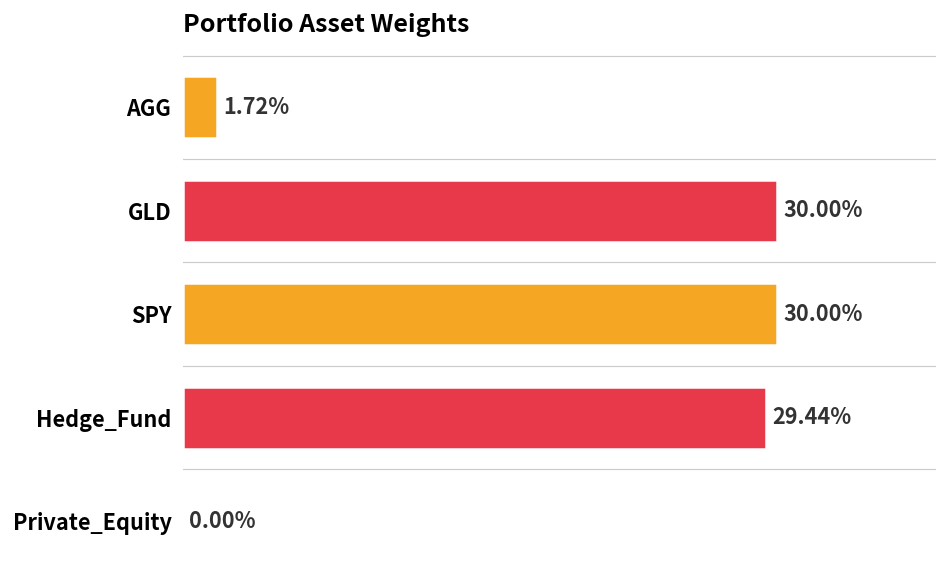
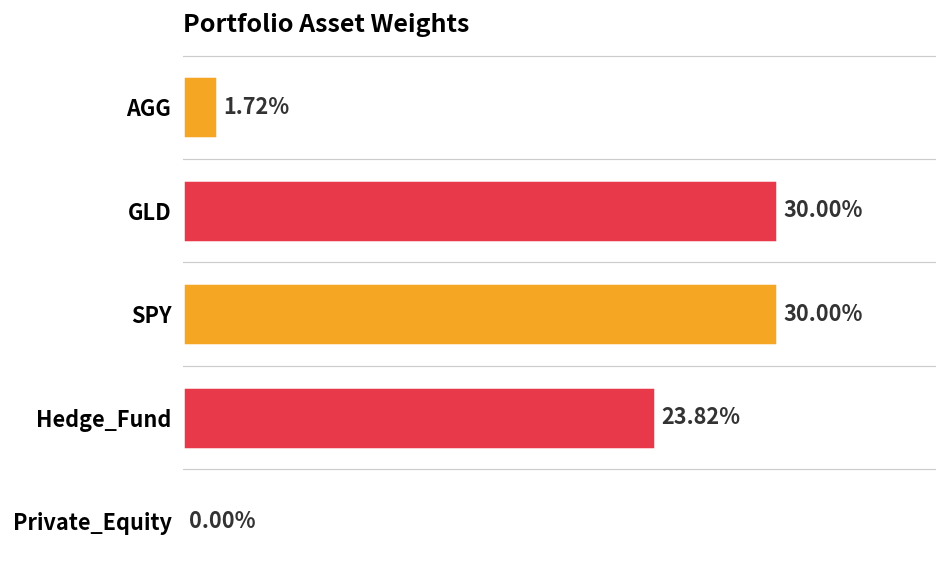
Hedge_Fund: 29.44% -> 23.82%
